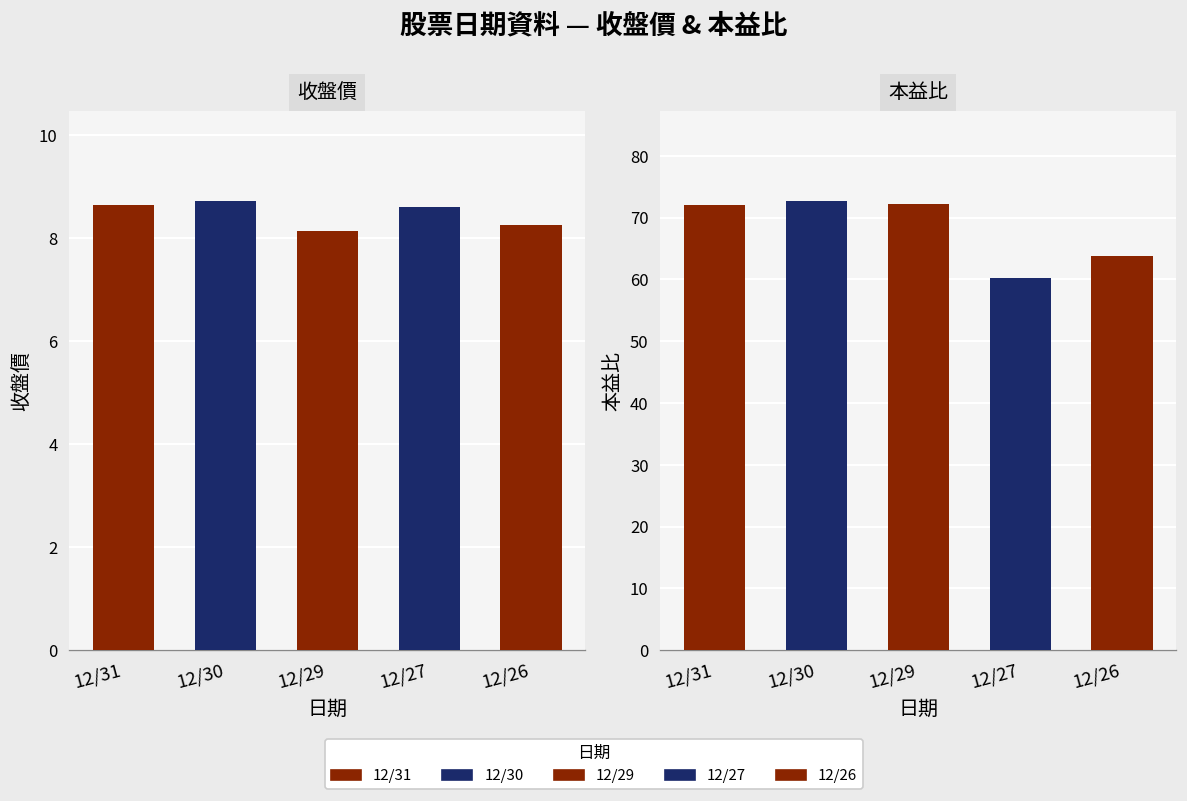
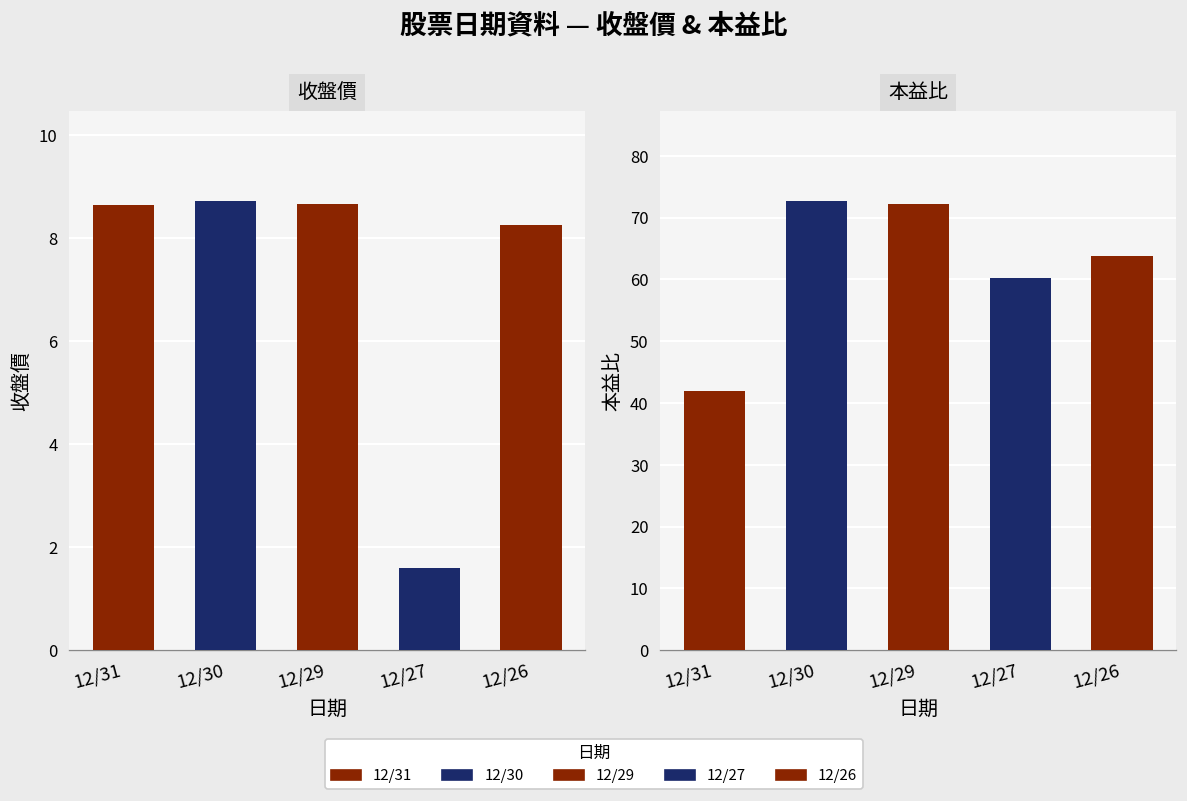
收盤價, 12/29: 8.2 -> 8.7
收盤價, 12/27: 8.6 -> 1.6
本益比, 12/31: 72 -> 42
